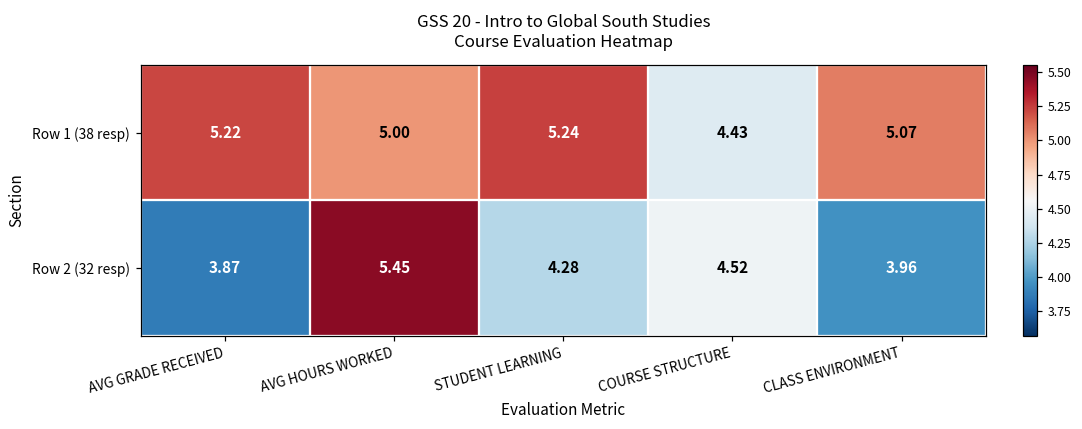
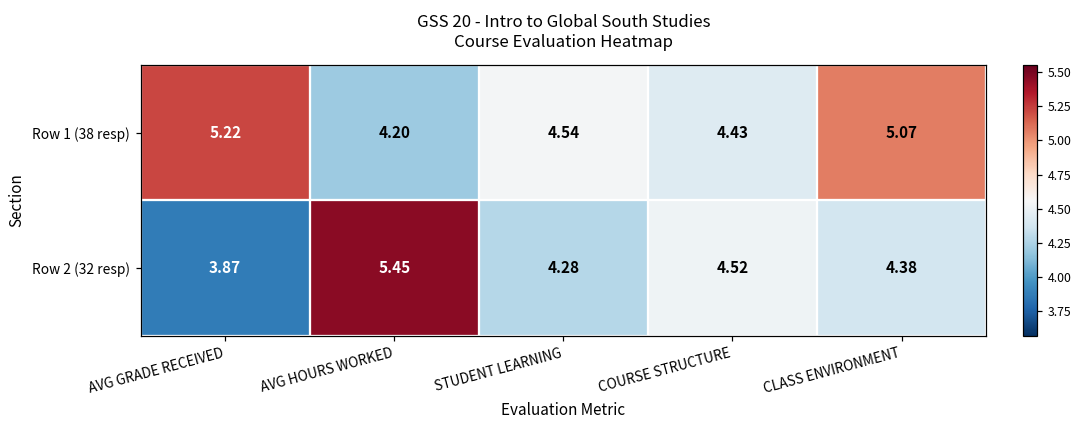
Row 1 (38 resp), AVG HOURS WORKED: 5.00 -> 4.20
Row 1 (38 resp), STUDENT LEARNING: 5.24 -> 4.54
Row 2 (32 resp), CLASS ENVIRONMENT: 3.96 -> 4.38
